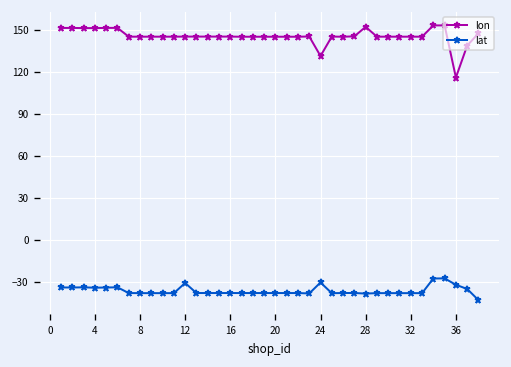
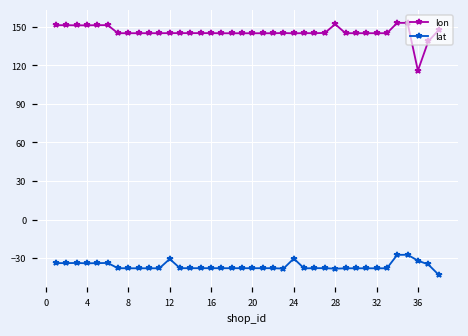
lon, 24: 131 -> 145
